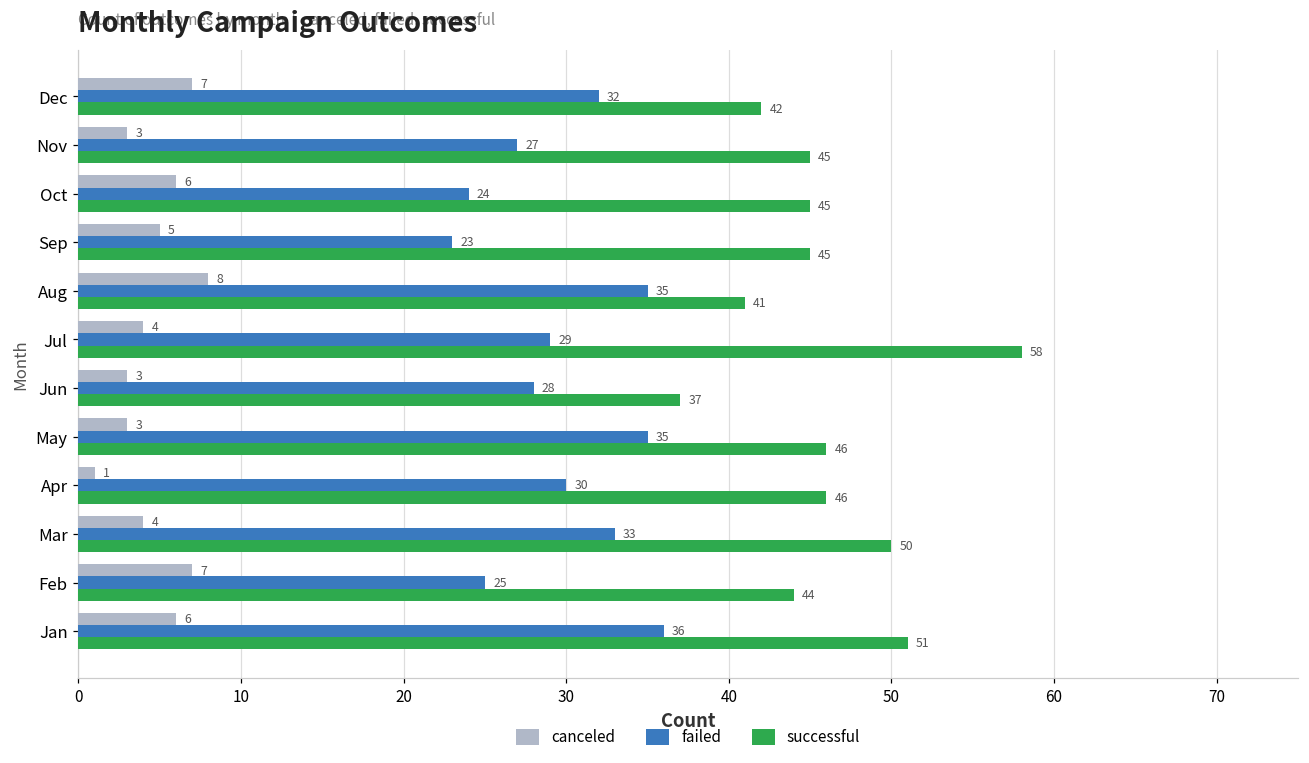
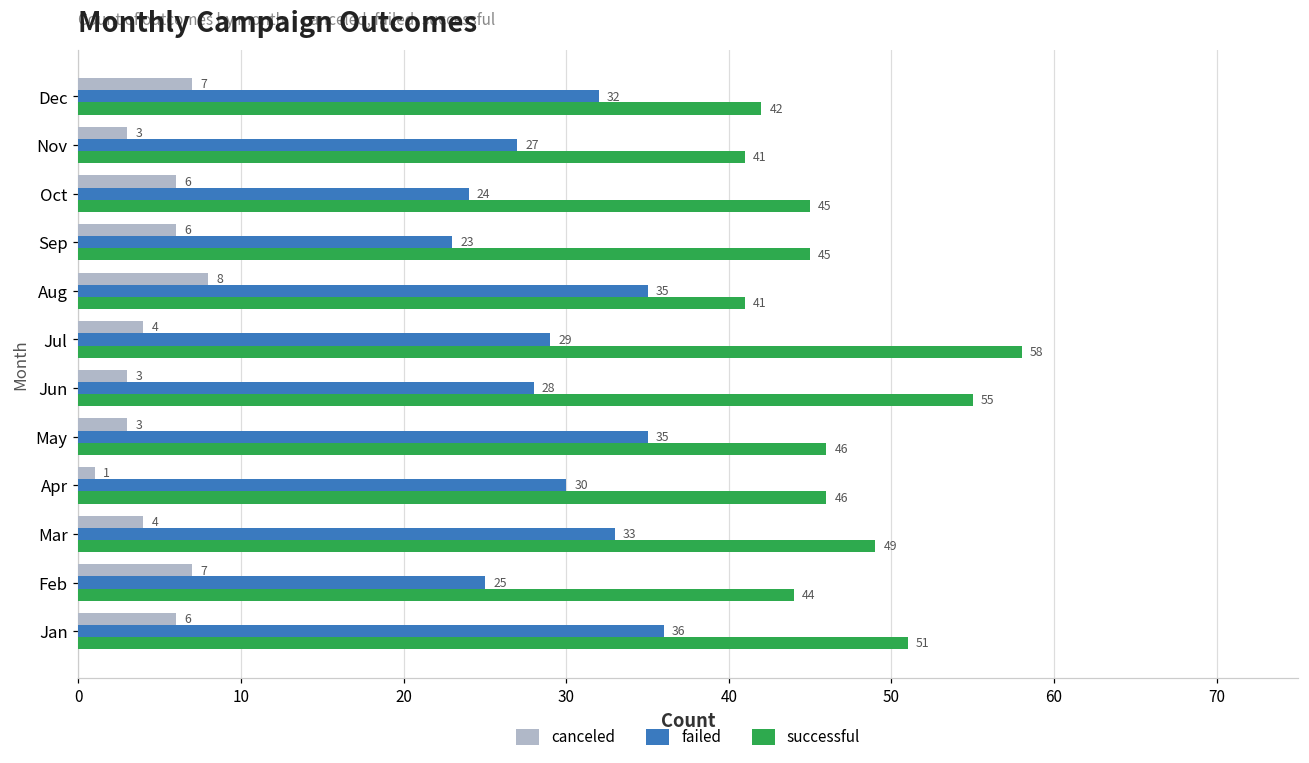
successful, Nov: 45 -> 41
canceled, Sep: 5 -> 6
successful, Jun: 37 -> 55
successful, Mar: 50 -> 49
